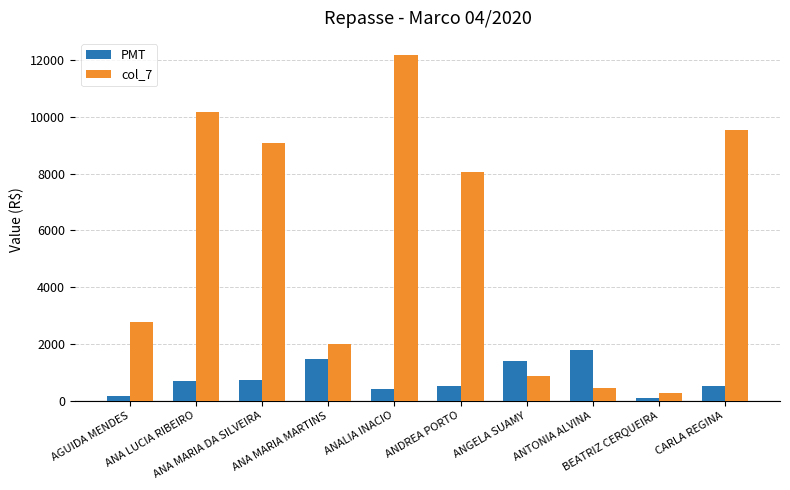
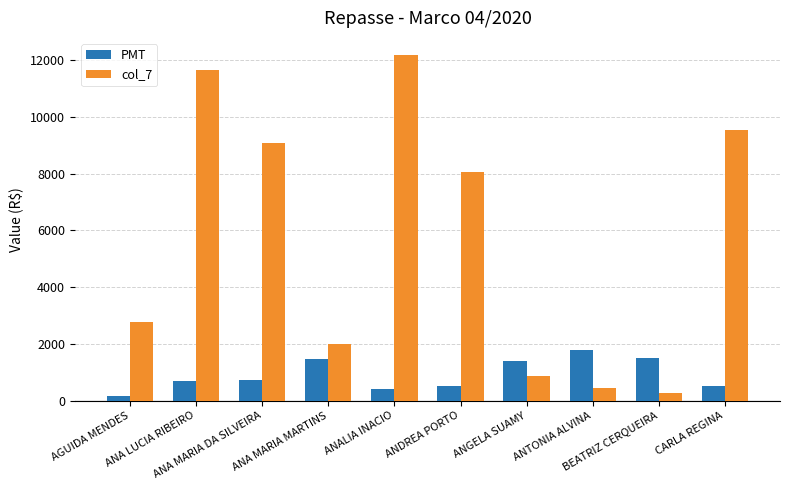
col_7, ANA LUCIA RIBEIRO: 10200 -> 11600
PMT, BEATRIZ CERQUEIRA: 100 -> 1500
